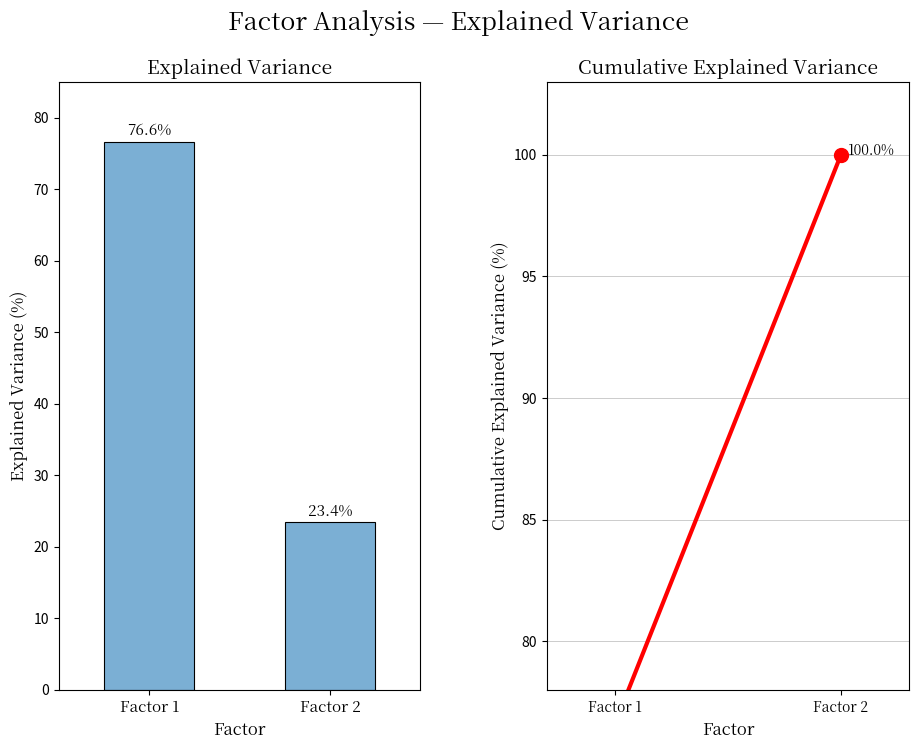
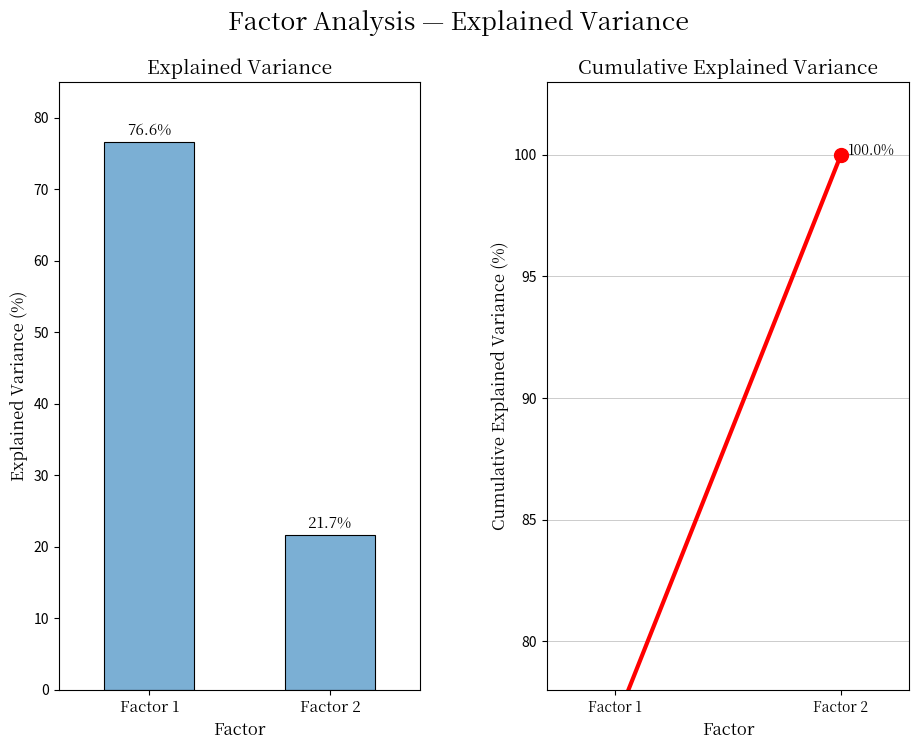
Explained Variance, Factor 2: 23.4% -> 21.7%
